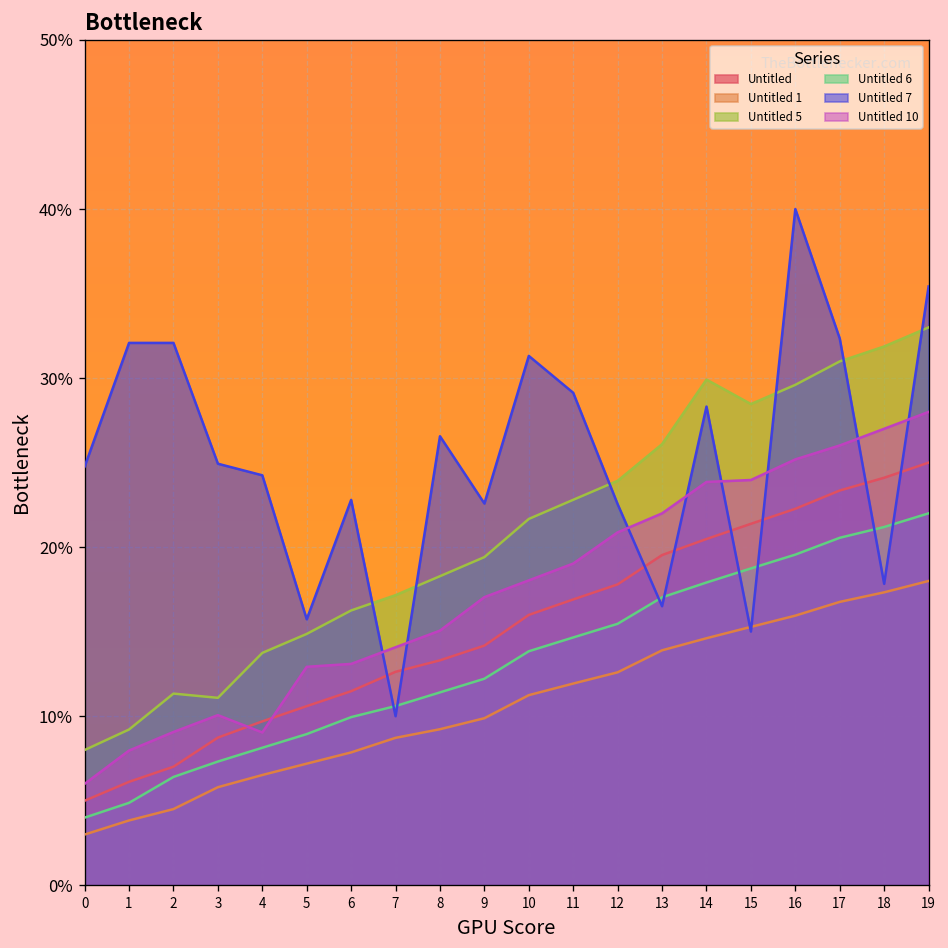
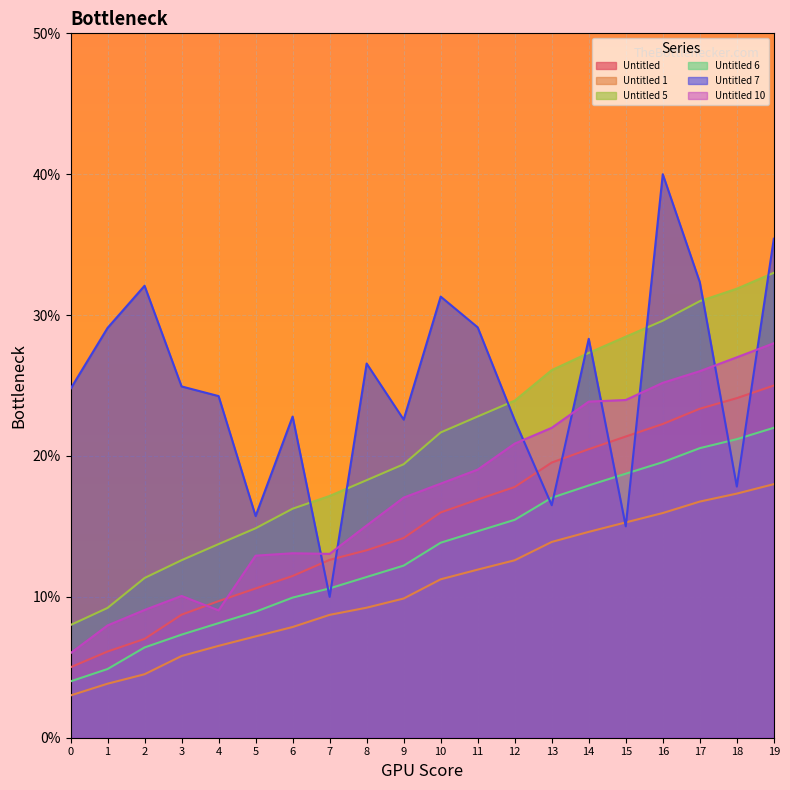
Untitled 7, 1: 32.1% -> 29.1%
Untitled 5, 3: 11.1% -> 12.6%
Untitled 10, 7: 14.1% -> 13.1%
Untitled 5, 14: 29.9% -> 27.3%
